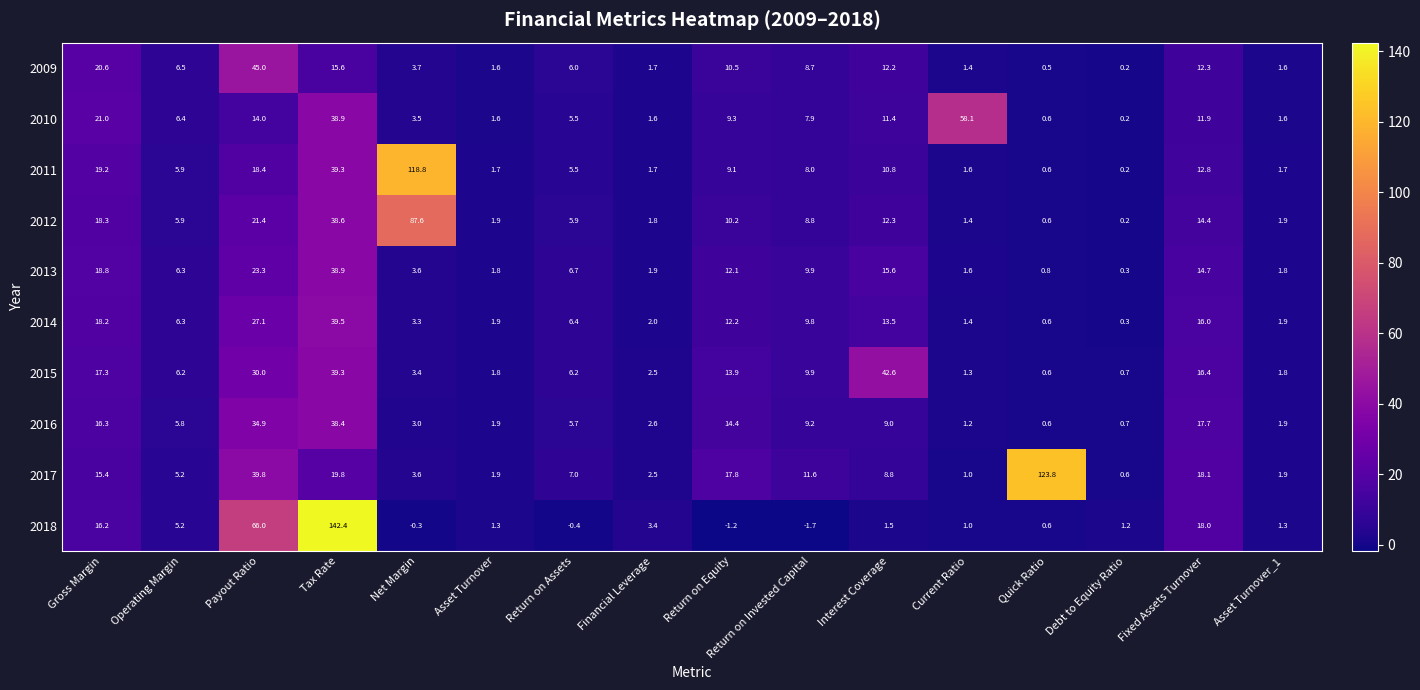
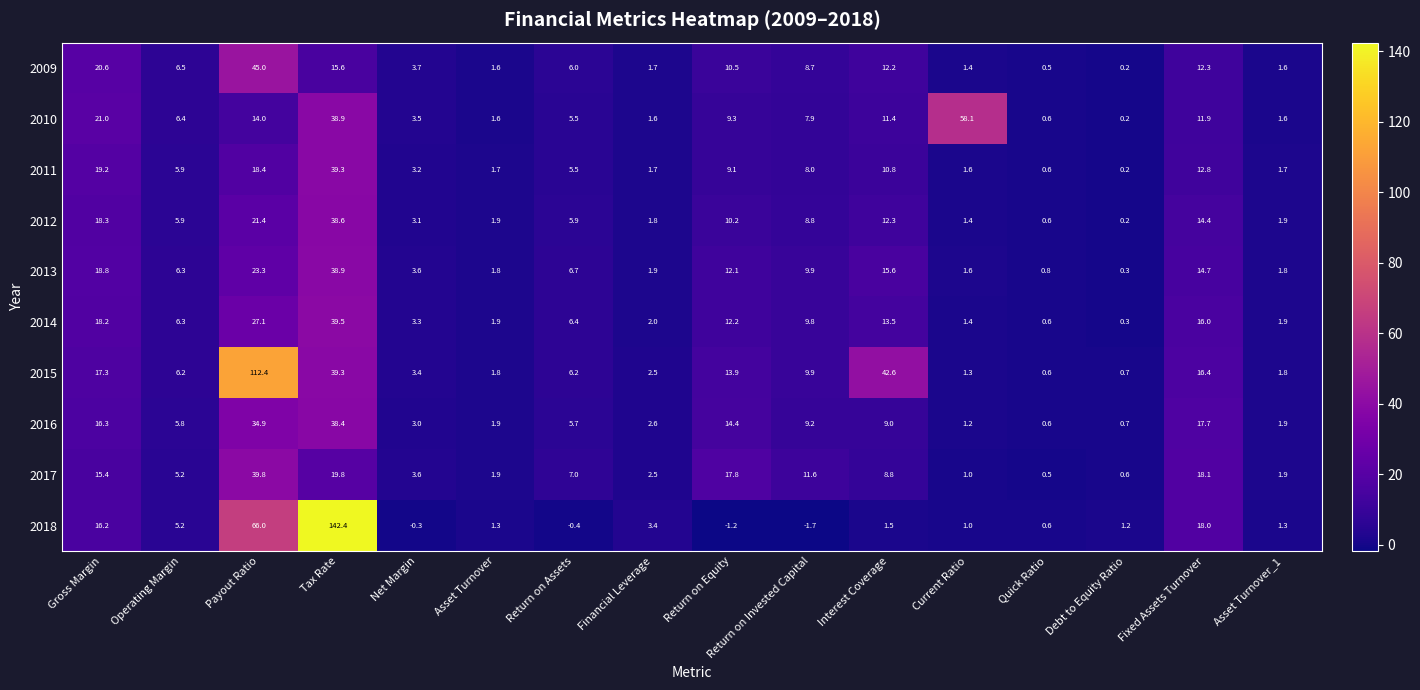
2011, Net Margin: 118.8 -> 3.2
2012, Net Margin: 87.6 -> 3.1
2015, Payout Ratio: 30.0 -> 112.4
2017, Quick Ratio: 123.8 -> 0.5
